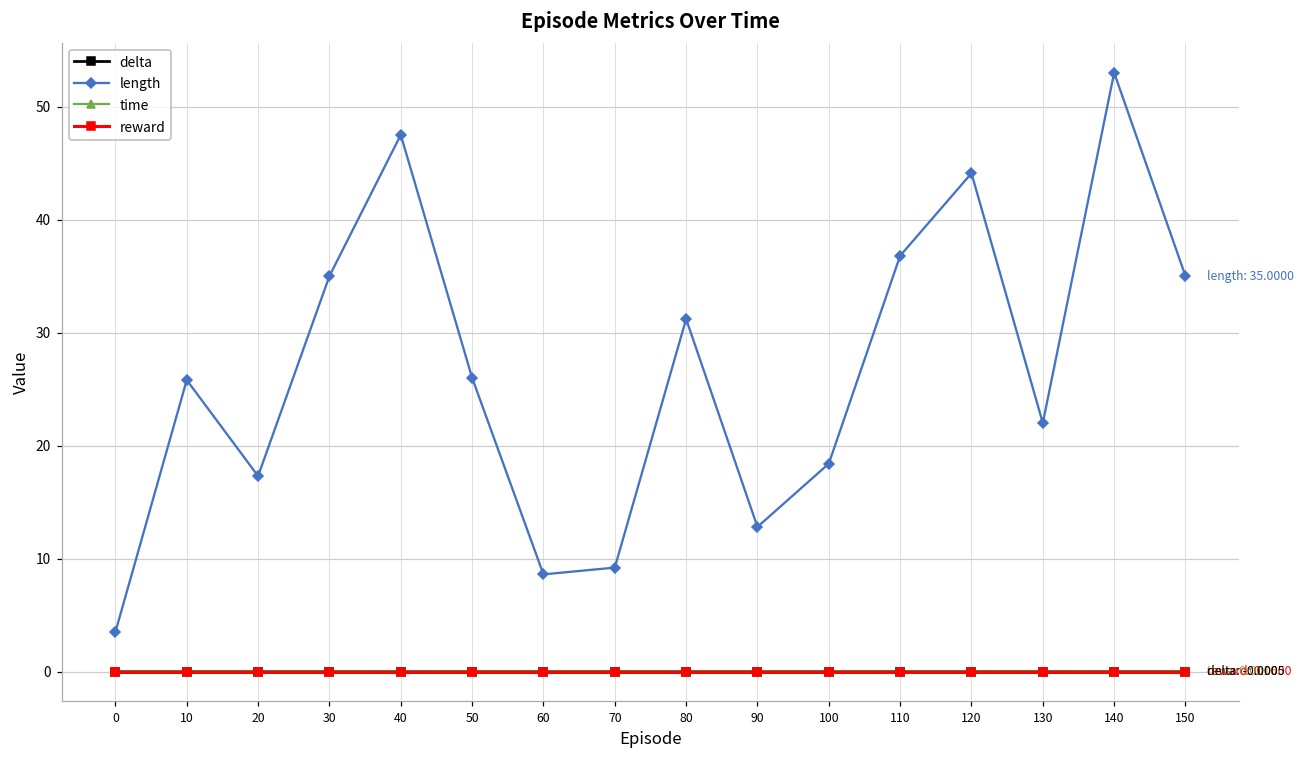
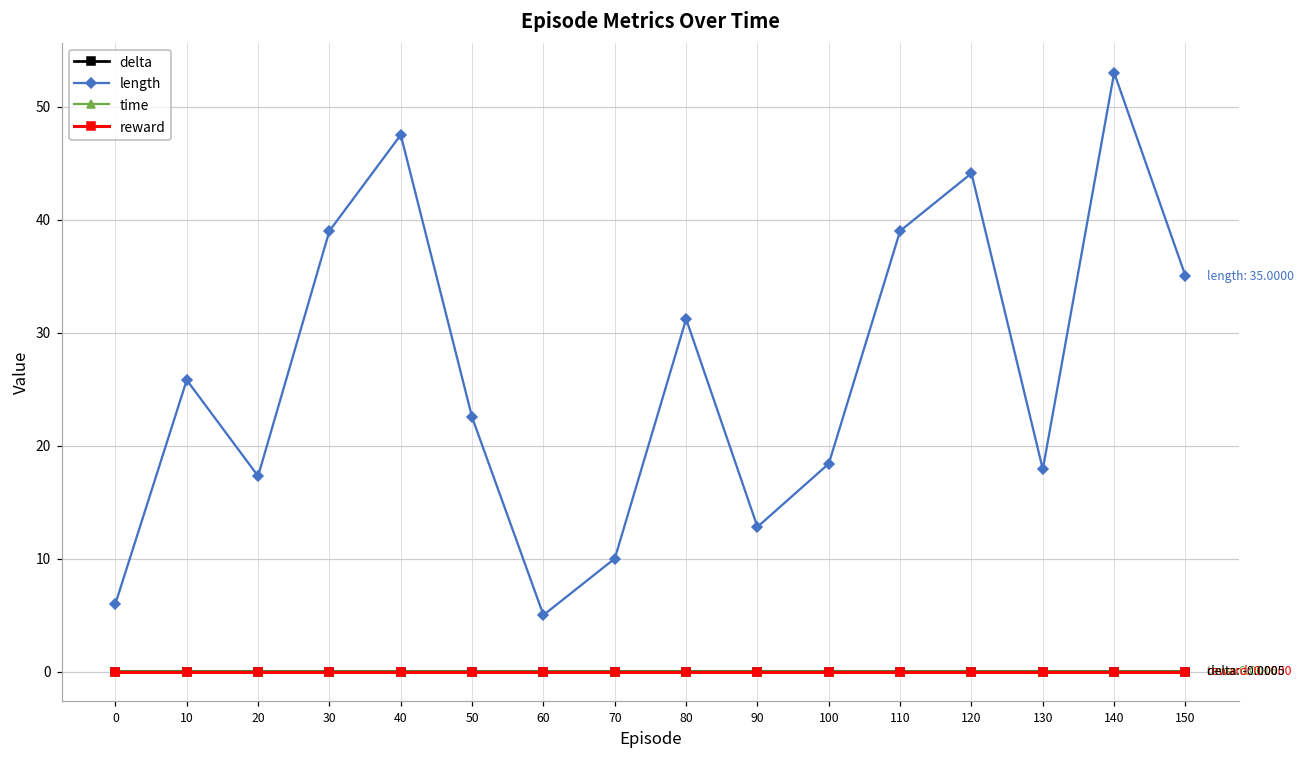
length, 0: 3.5 -> 6.0
length, 30: 35 -> 39
length, 50: 26.0 -> 22.5
length, 60: 8.6 -> 5.0
length, 70: 9.2 -> 10.0
length, 110: 36.8 -> 39.0
length, 130: 22.0 -> 17.9
